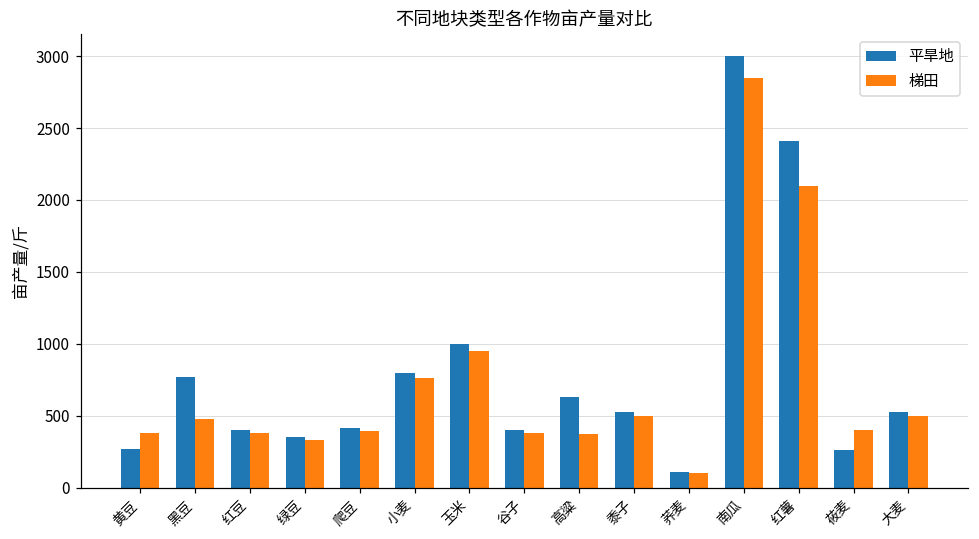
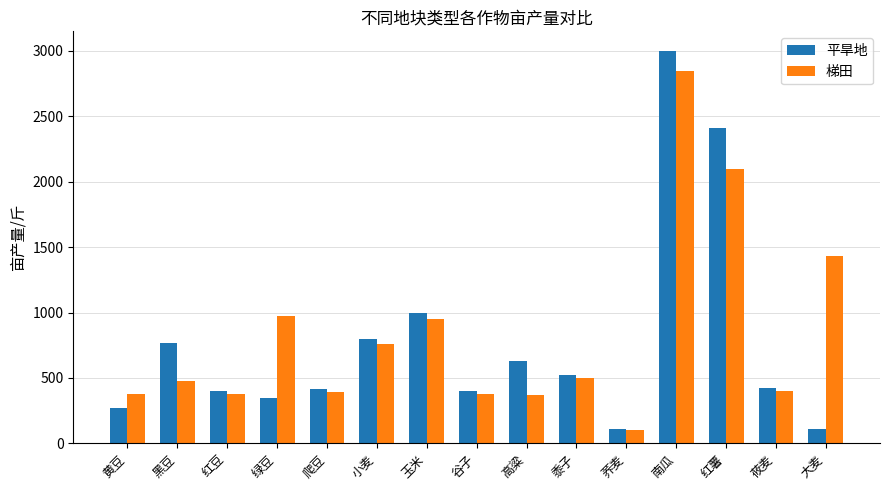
梯田, 绿豆: 330 -> 980
平旱地, 莜麦: 270 -> 420
平旱地, 大麦: 530 -> 110
梯田, 大麦: 500 -> 1430
